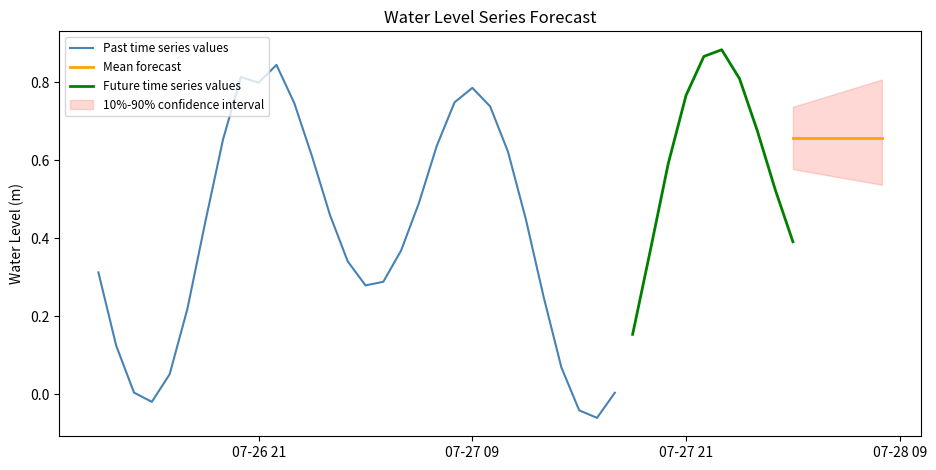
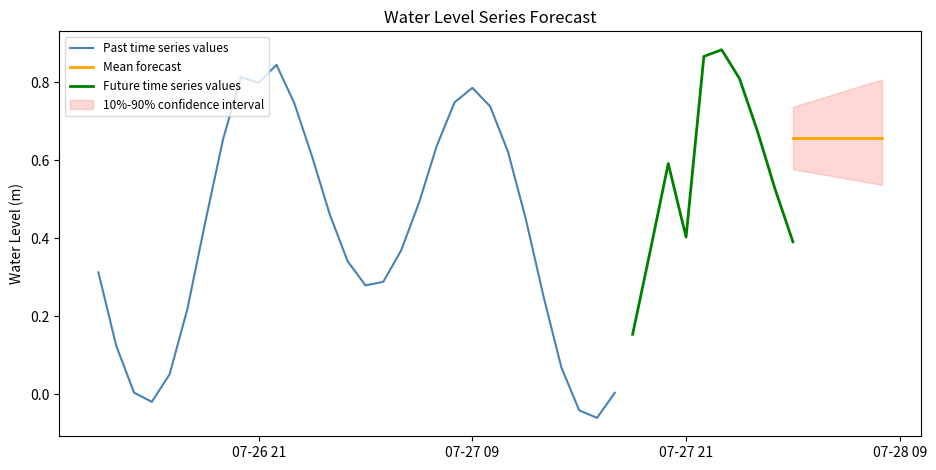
Future time series values, 07-27 21: 0.77 -> 0.40
